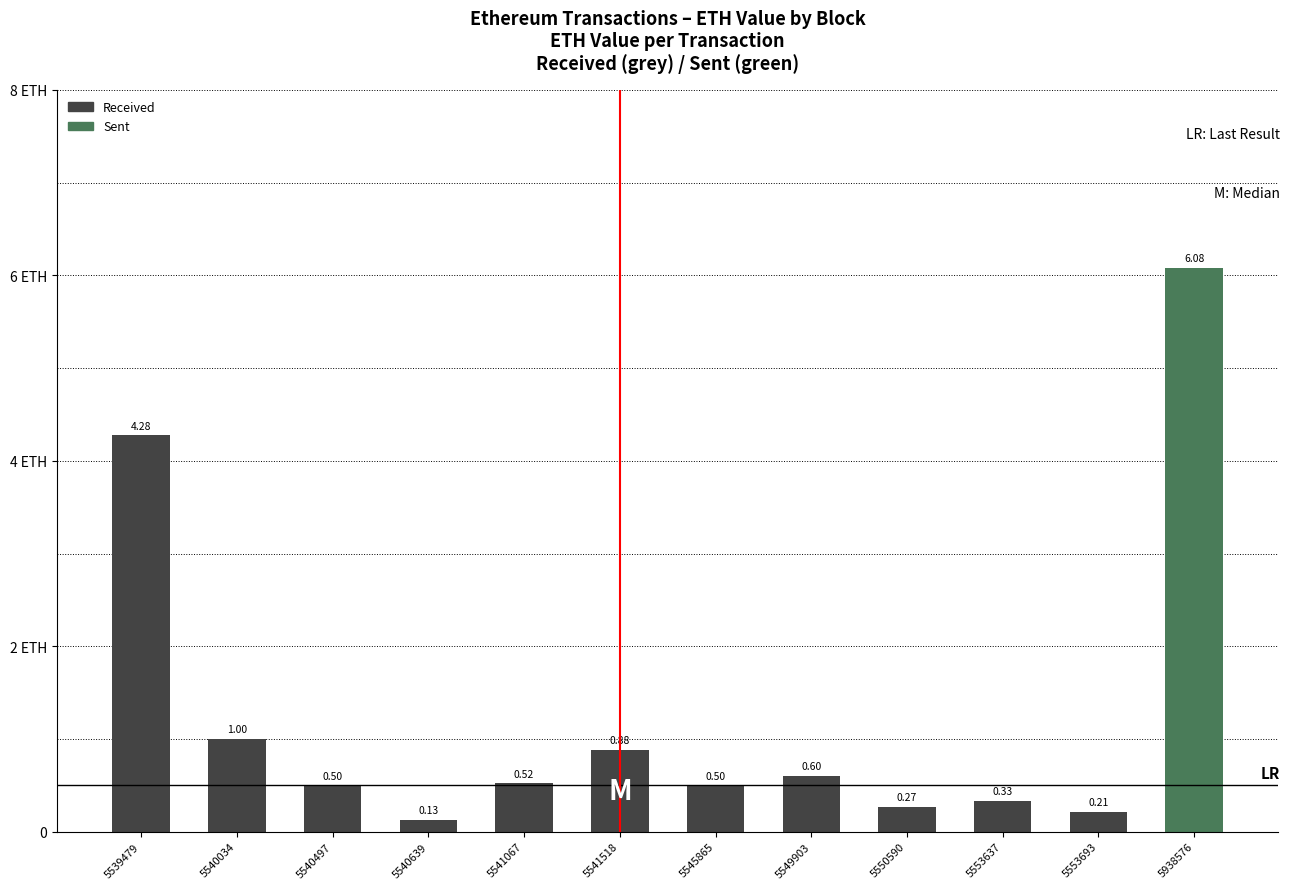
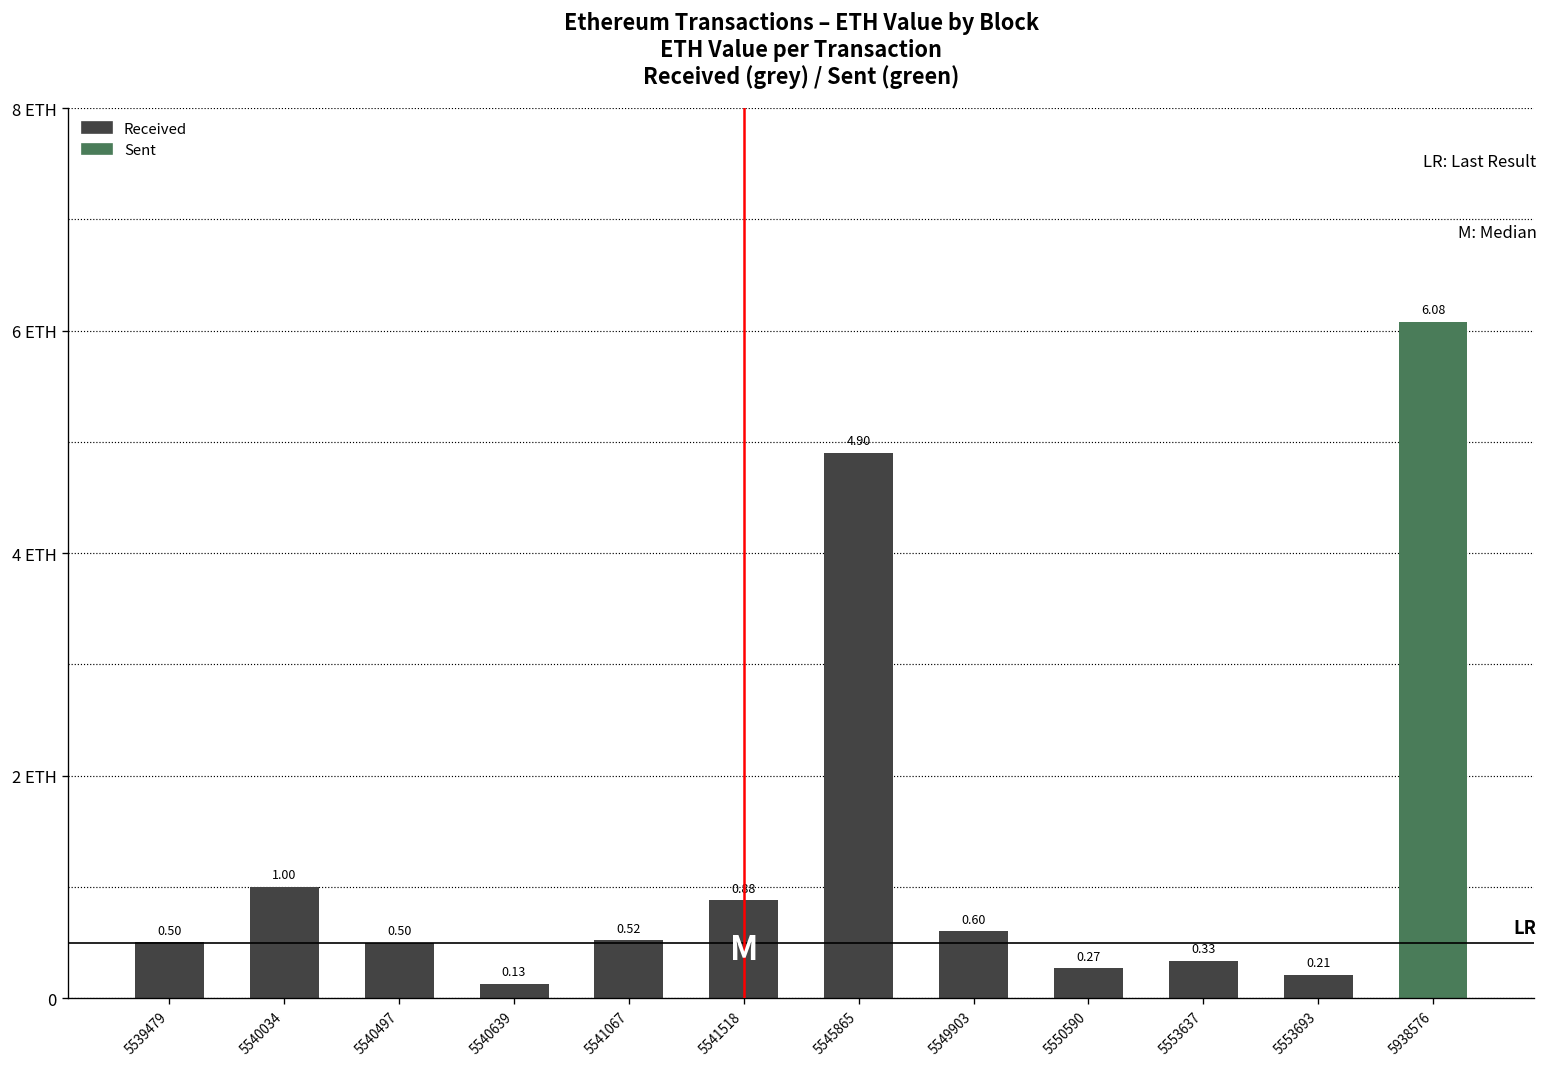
5539479: 4.28 -> 0.50
5545865: 0.50 -> 4.90
